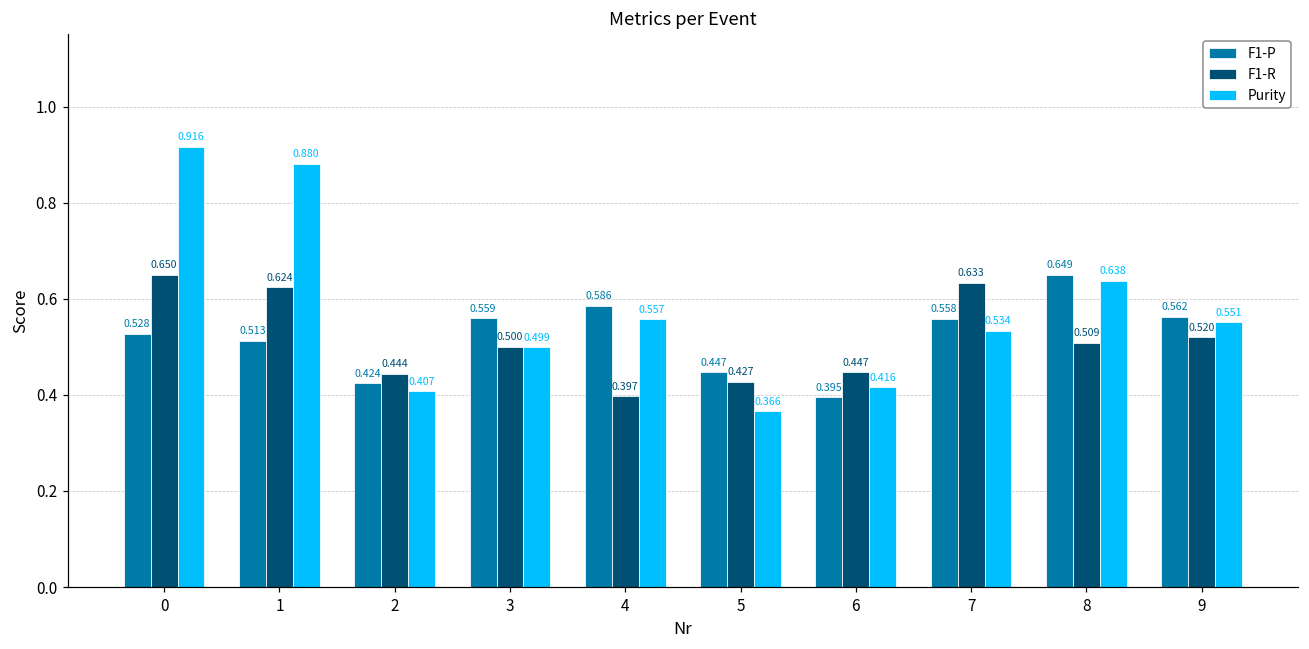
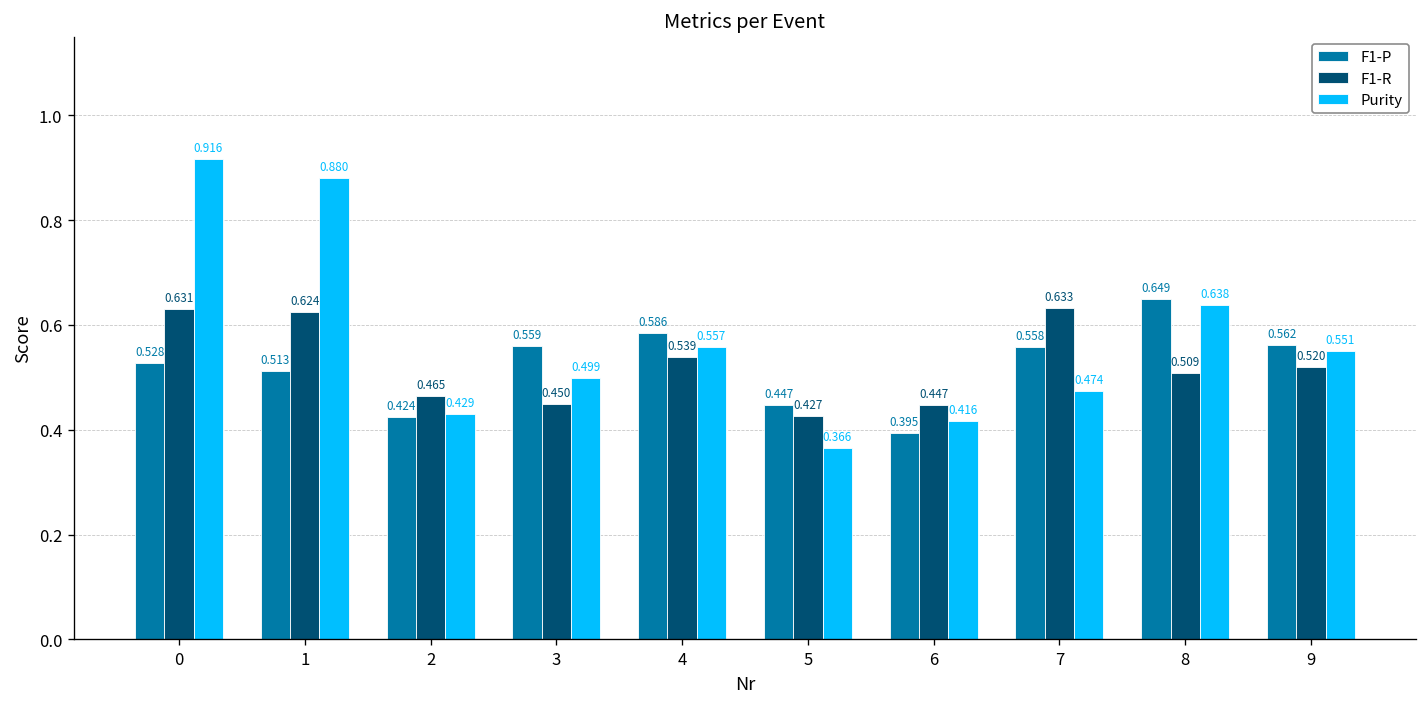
F1-R, 0: 0.650 -> 0.631
F1-R, 2: 0.444 -> 0.465
Purity, 2: 0.407 -> 0.429
F1-R, 3: 0.500 -> 0.450
F1-R, 4: 0.397 -> 0.539
Purity, 7: 0.534 -> 0.474
